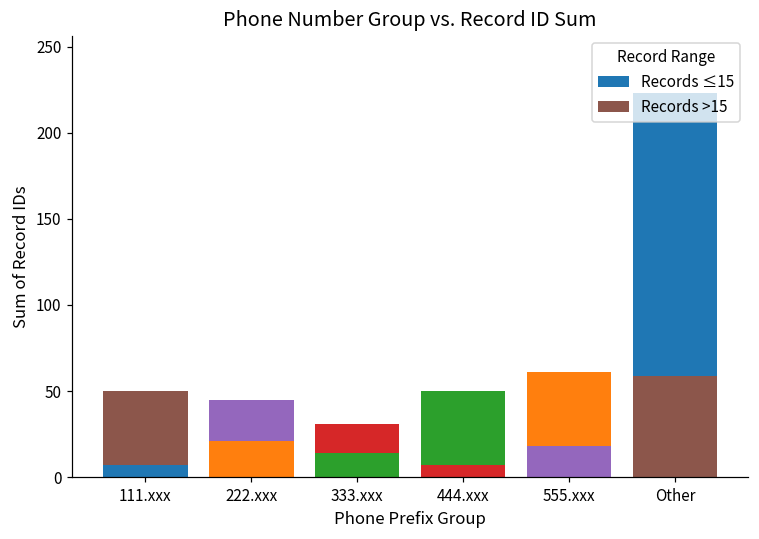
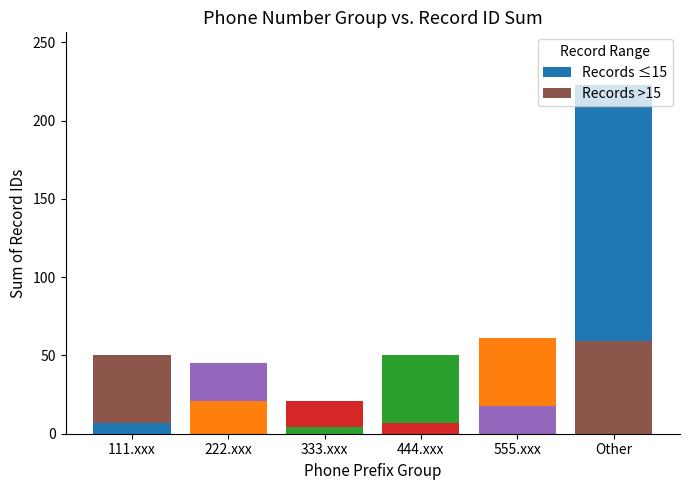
Records ≤15, 333.xxx: 14 -> 4
